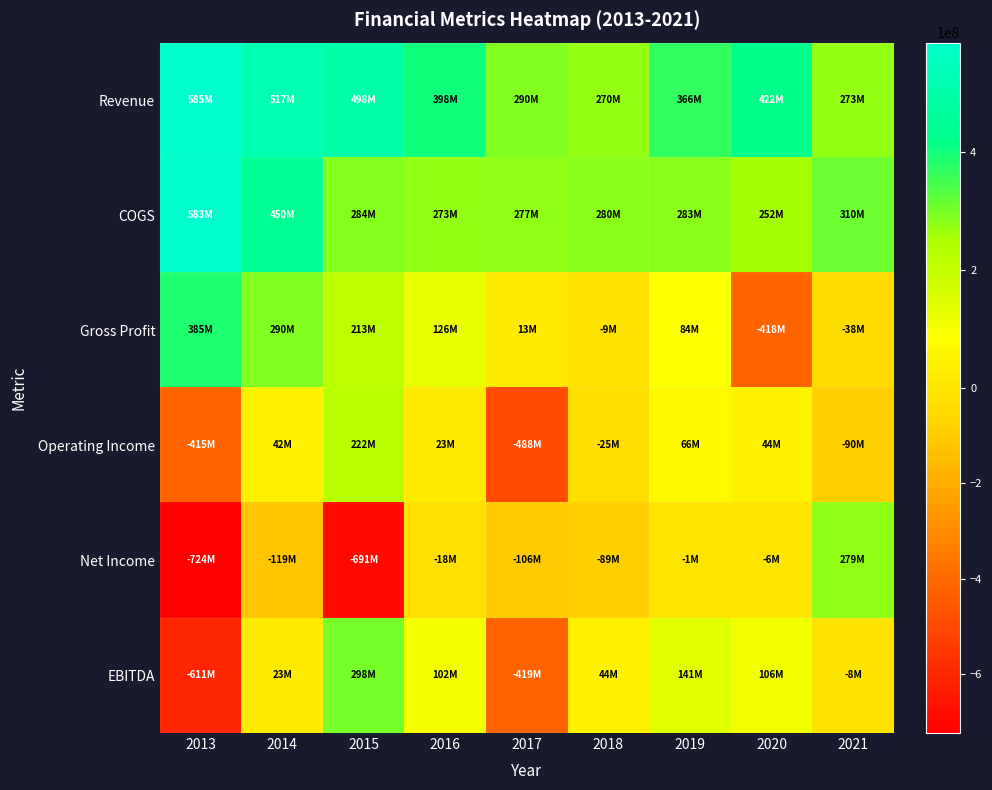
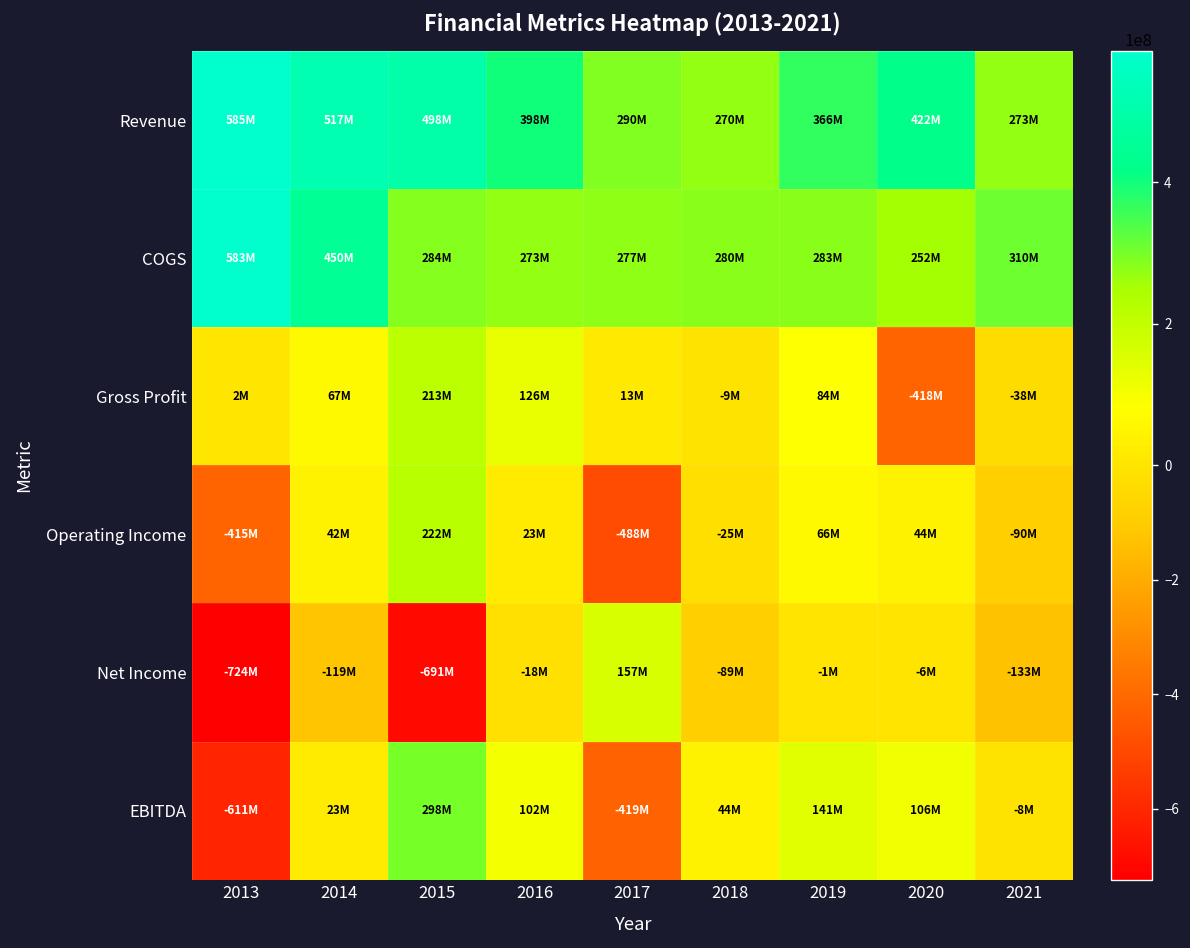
Gross Profit, 2013: 385M -> 2M
Gross Profit, 2014: 290M -> 67M
Net Income, 2017: -106M -> 157M
Net Income, 2021: 279M -> -133M
